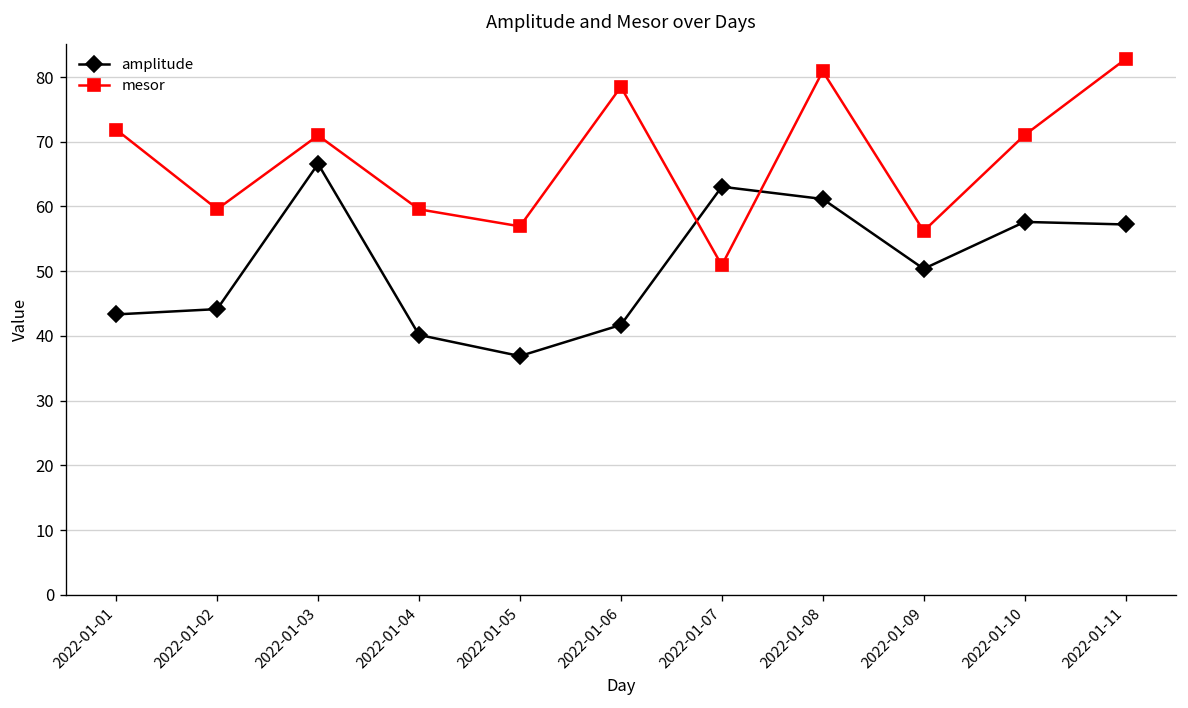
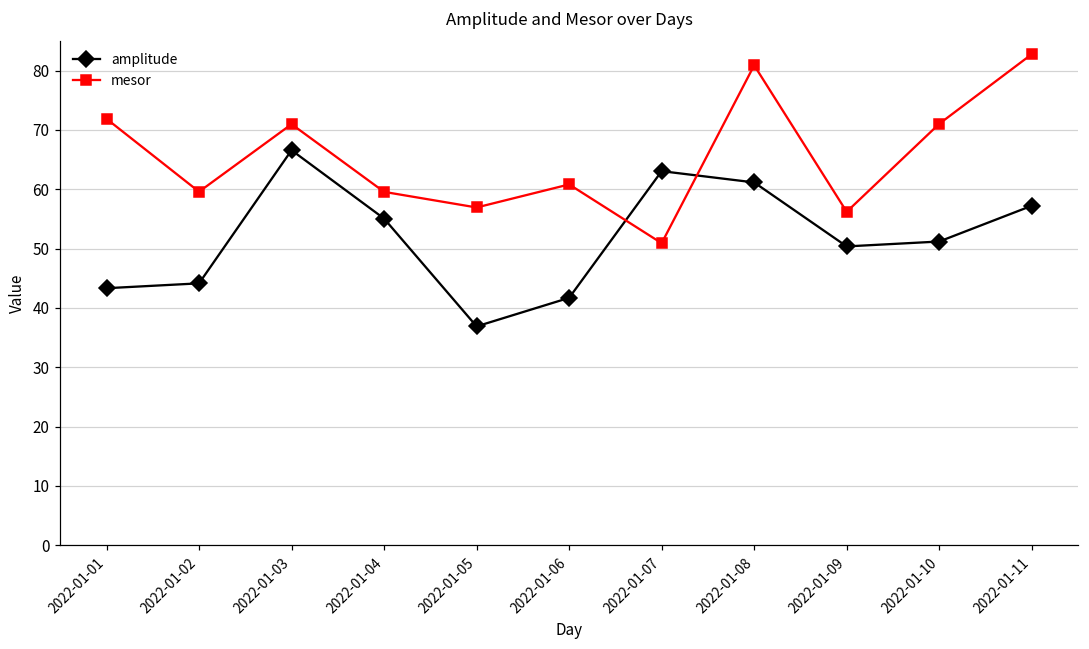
amplitude, 2022-01-04: 40 -> 55
mesor, 2022-01-06: 78 -> 61
amplitude, 2022-01-10: 58 -> 51
